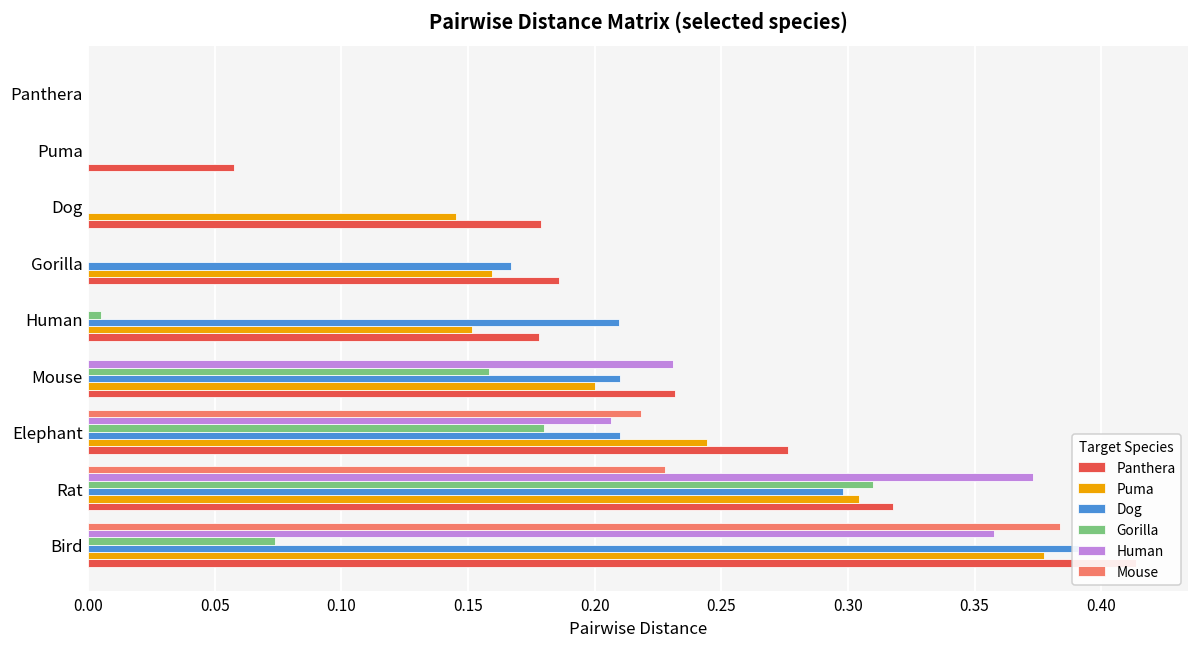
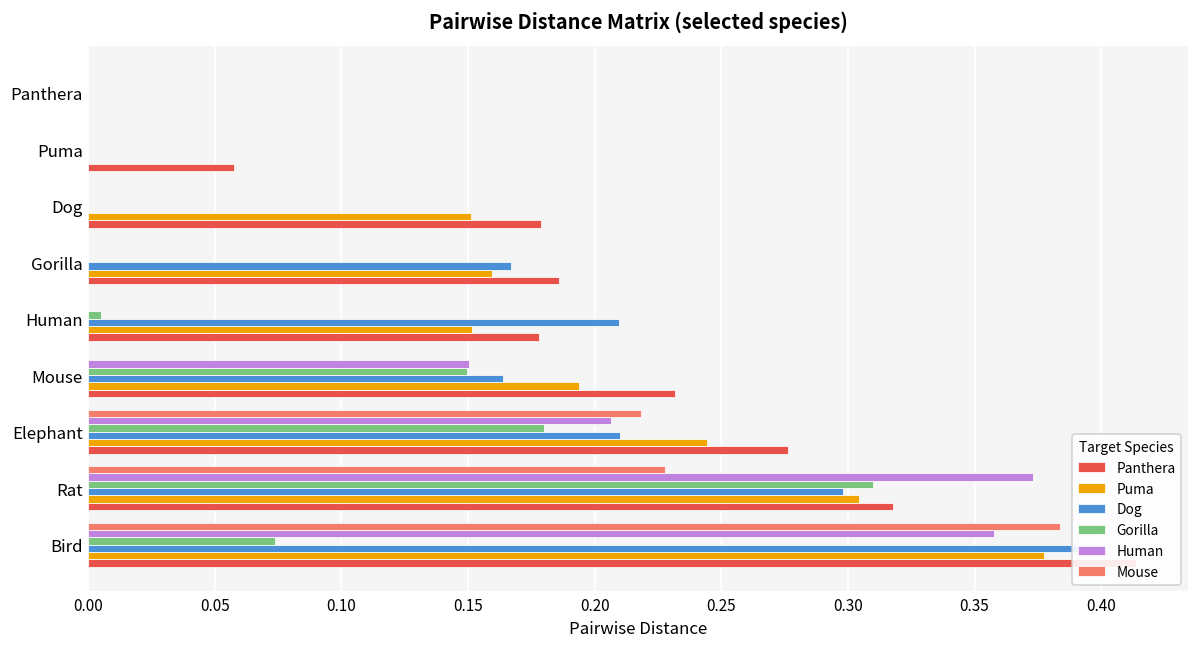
Puma, Dog: 0.145 -> 0.151
Human, Mouse: 0.231 -> 0.151
Gorilla, Mouse: 0.158 -> 0.150
Dog, Mouse: 0.210 -> 0.164
Puma, Mouse: 0.200 -> 0.194
